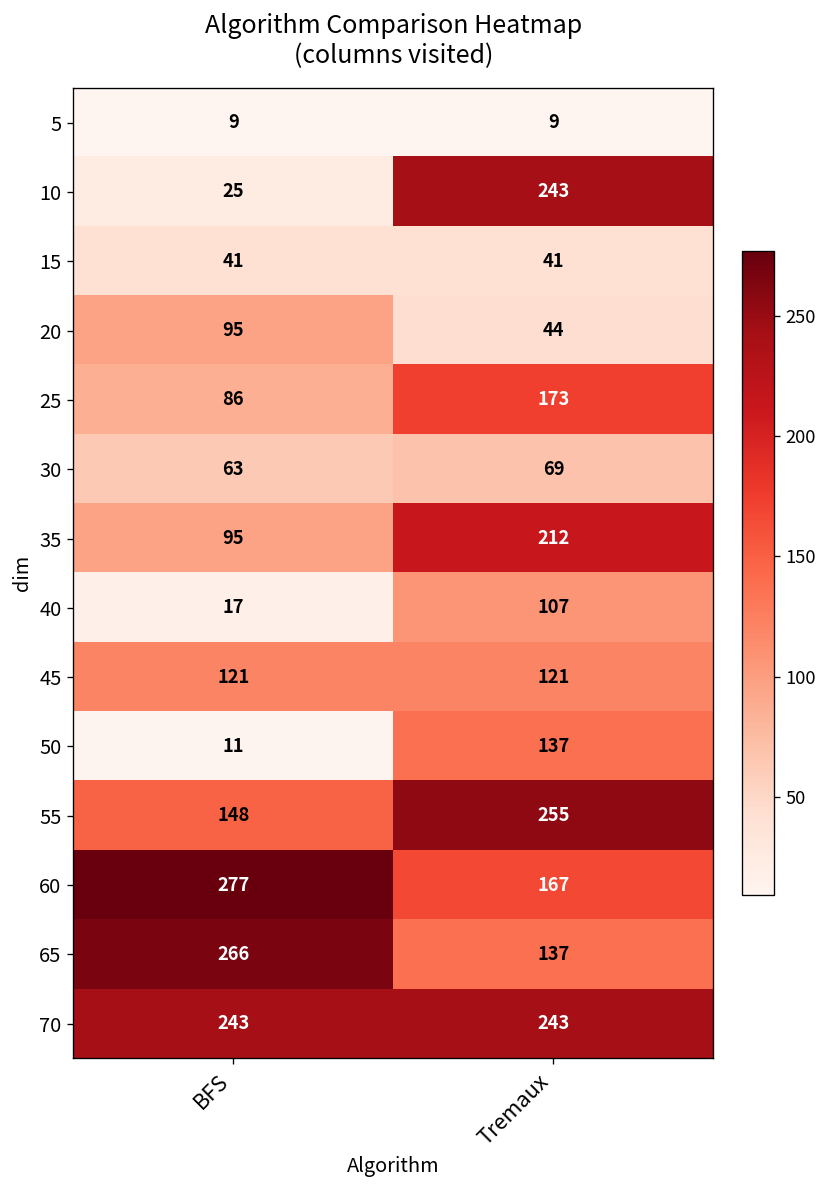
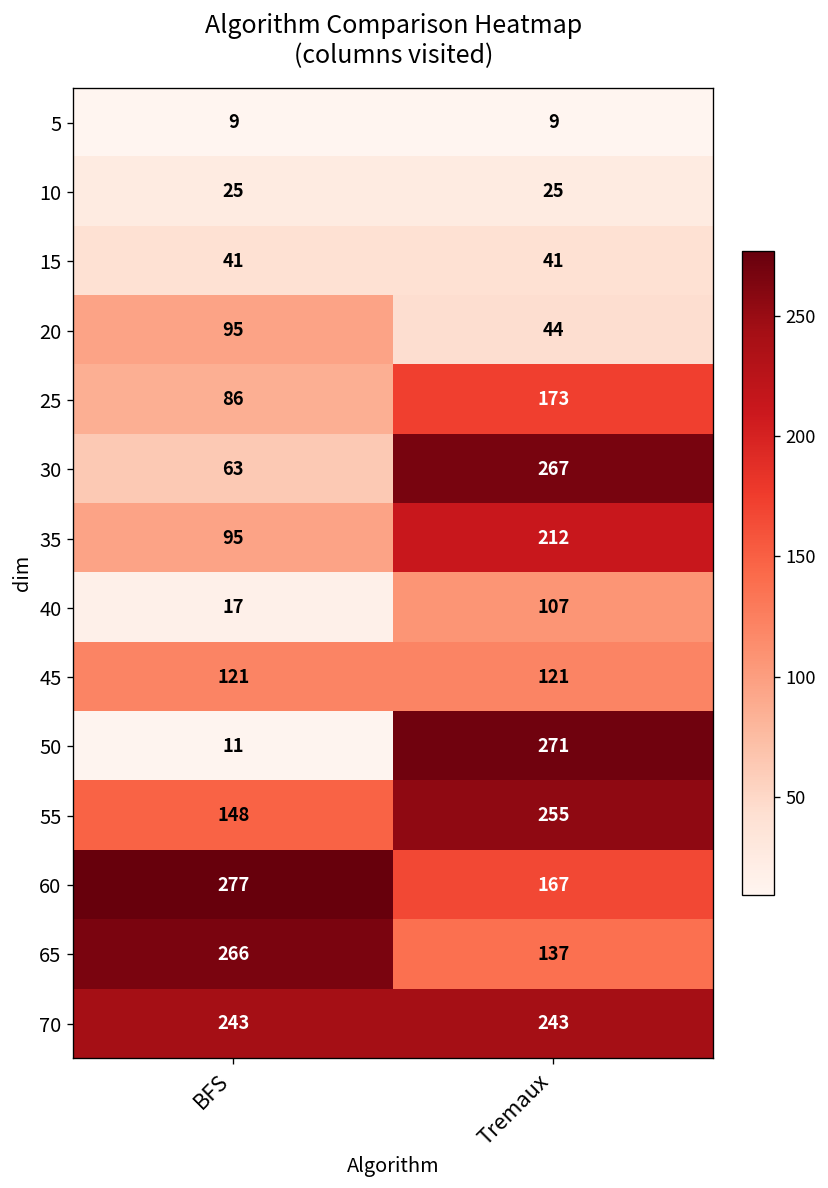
10, Tremaux: 243 -> 25
30, Tremaux: 69 -> 267
50, Tremaux: 137 -> 271
